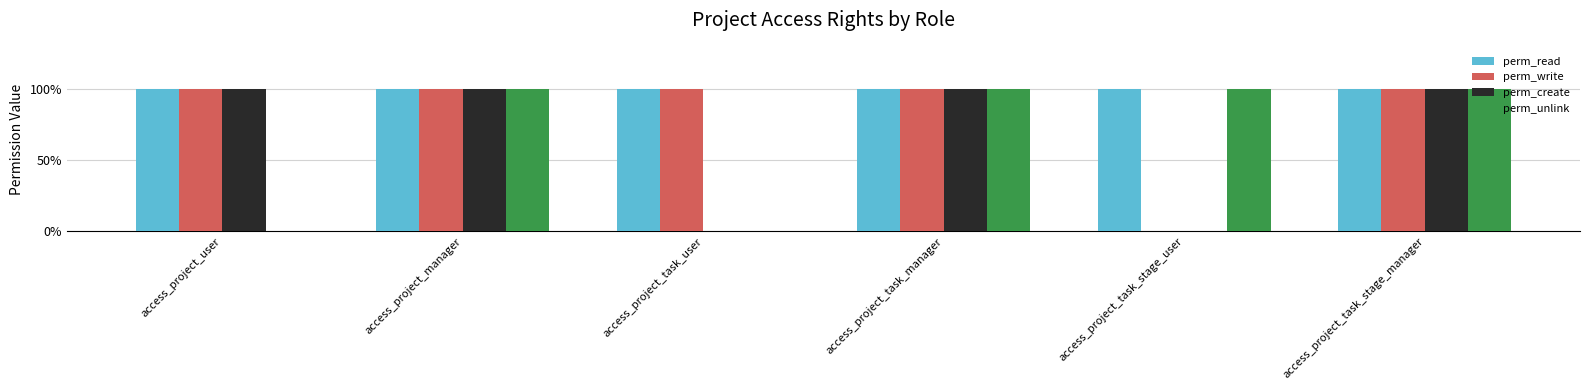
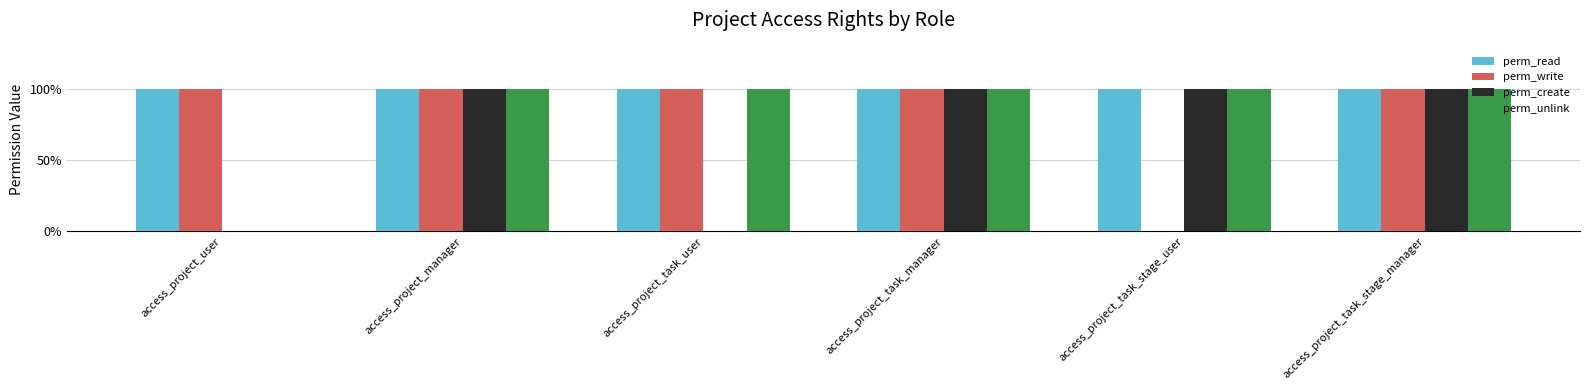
perm_create, access_project_user: 100% -> 0%
perm_unlink, access_project_task_user: 0% -> 100%
perm_create, access_project_task_stage_user: 0% -> 100%
